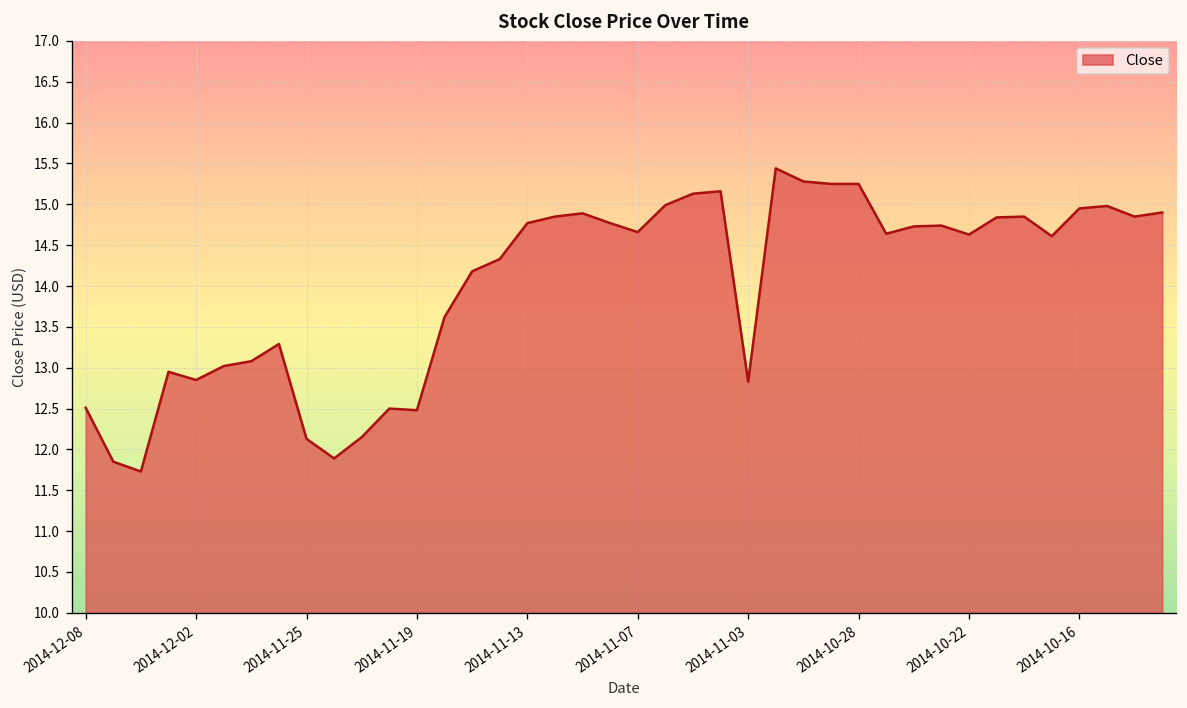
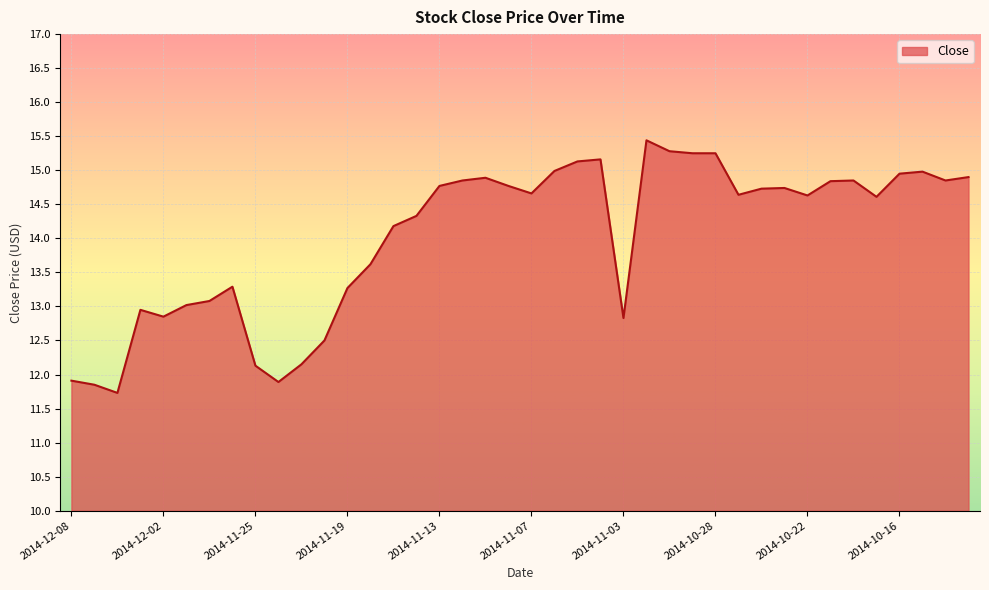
2014-12-08: 12.5 -> 11.9
2014-11-19: 12.5 -> 13.3
